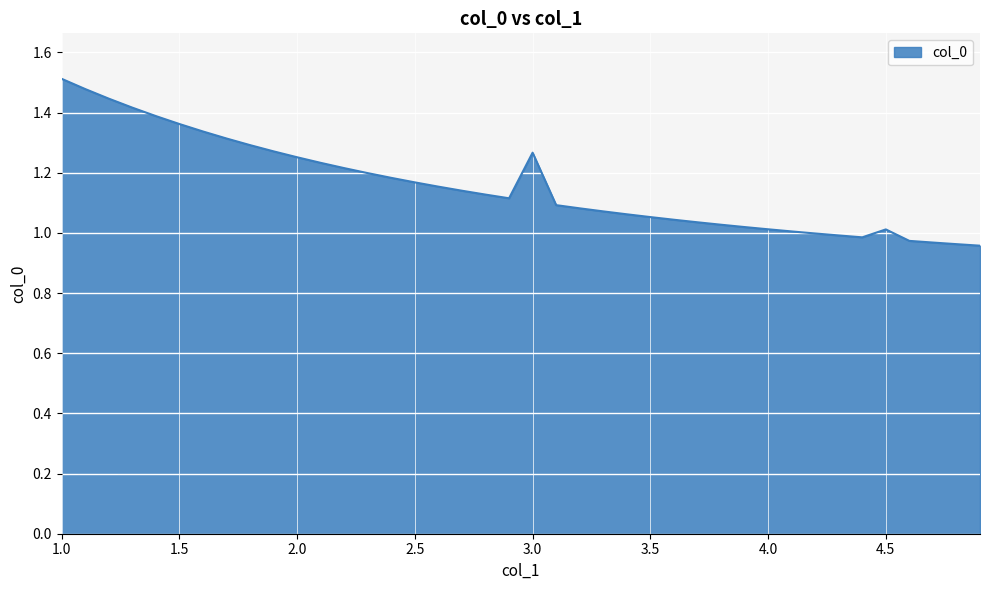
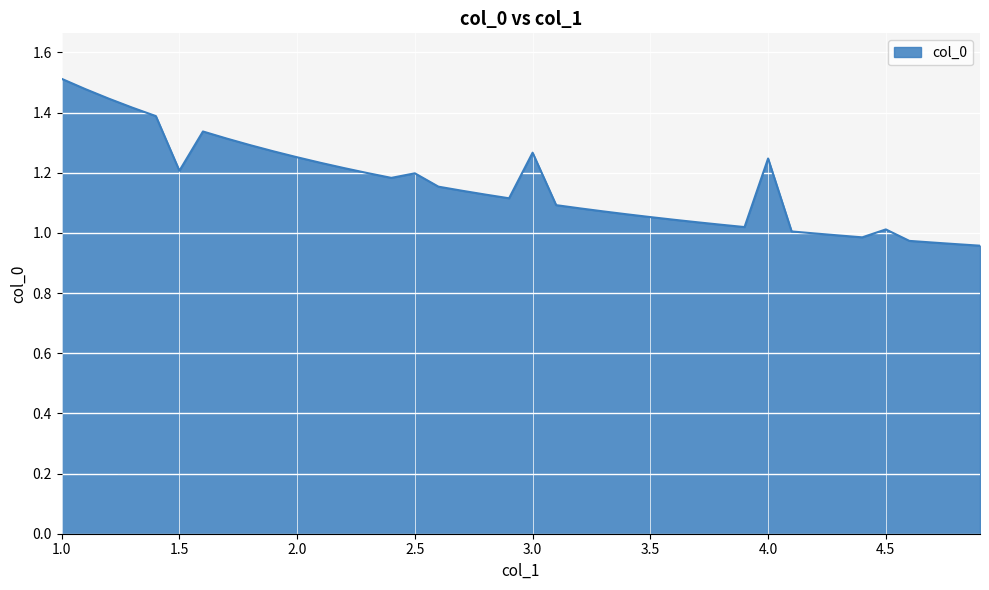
1.5: 1.36 -> 1.21
2.5: 1.17 -> 1.20
4.0: 1.01 -> 1.25
